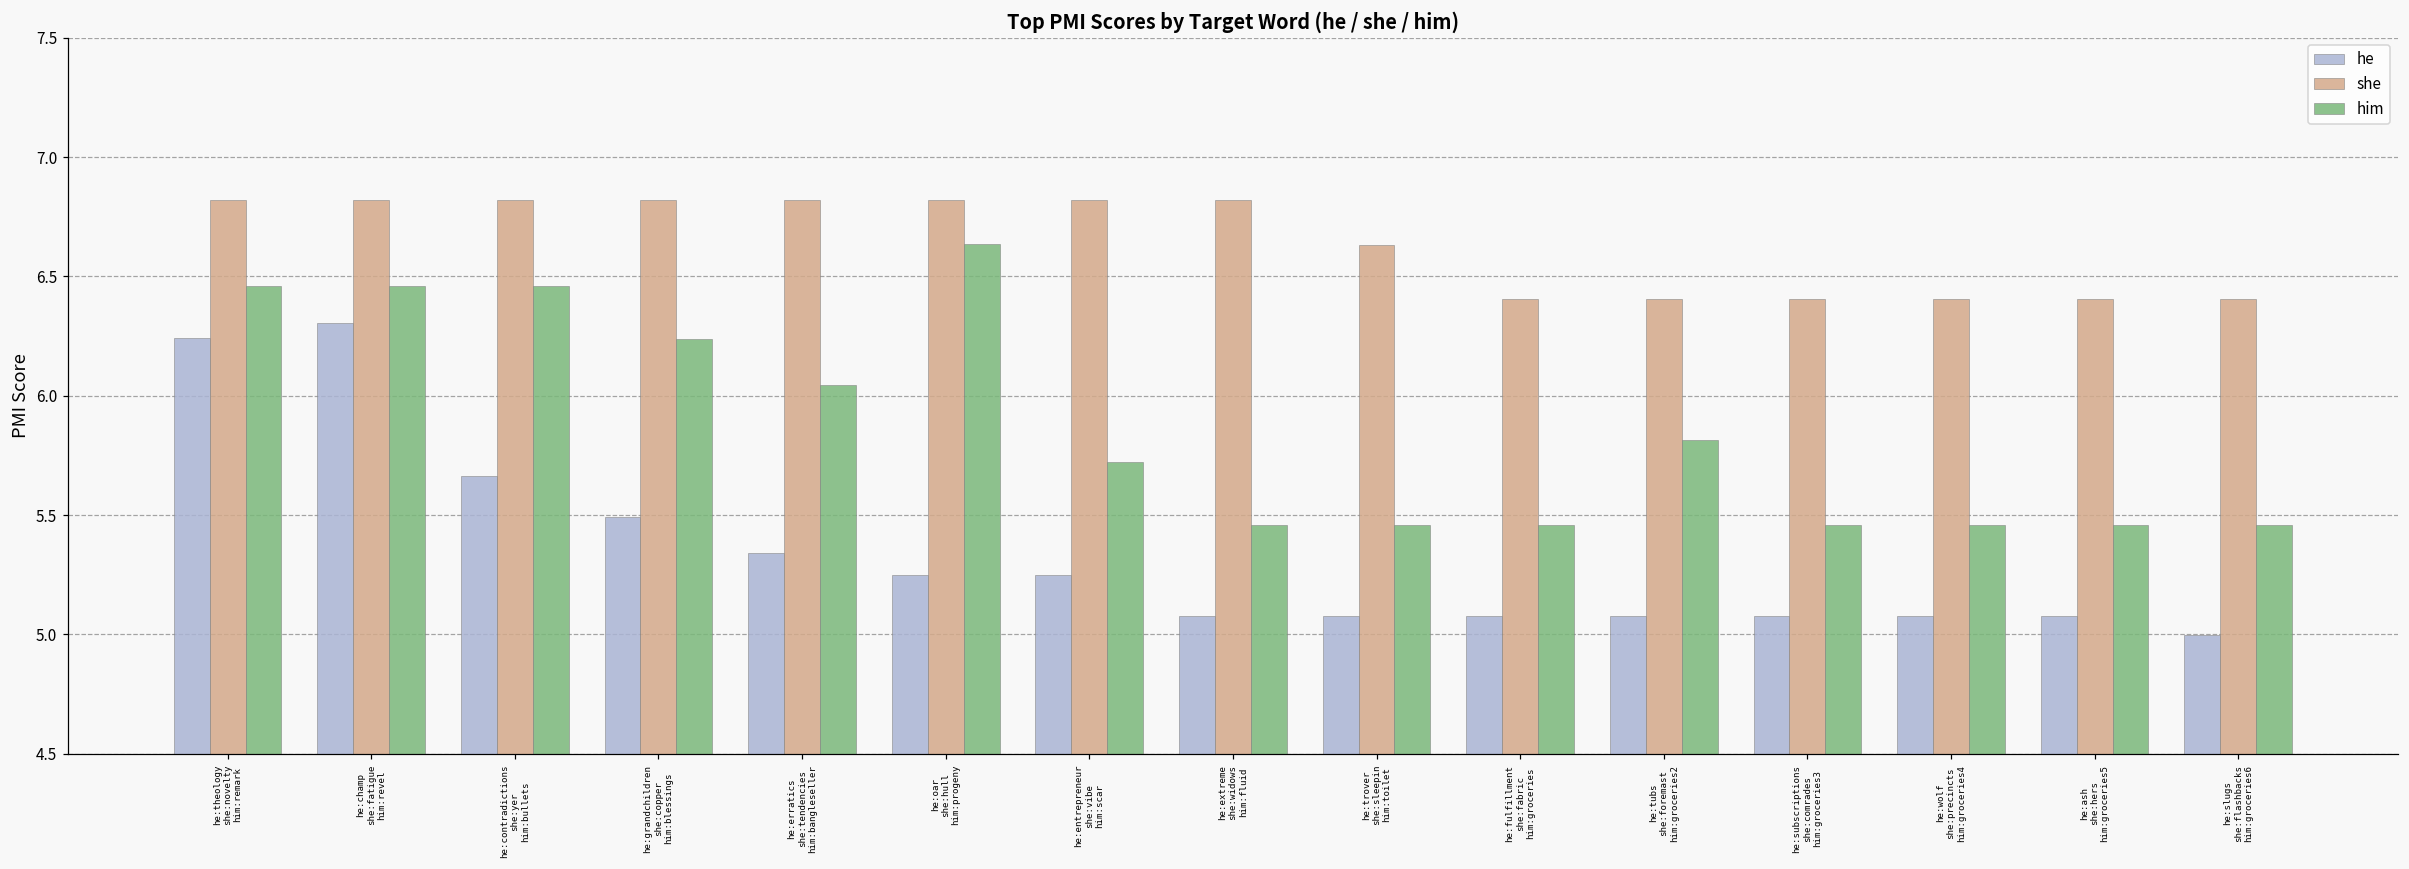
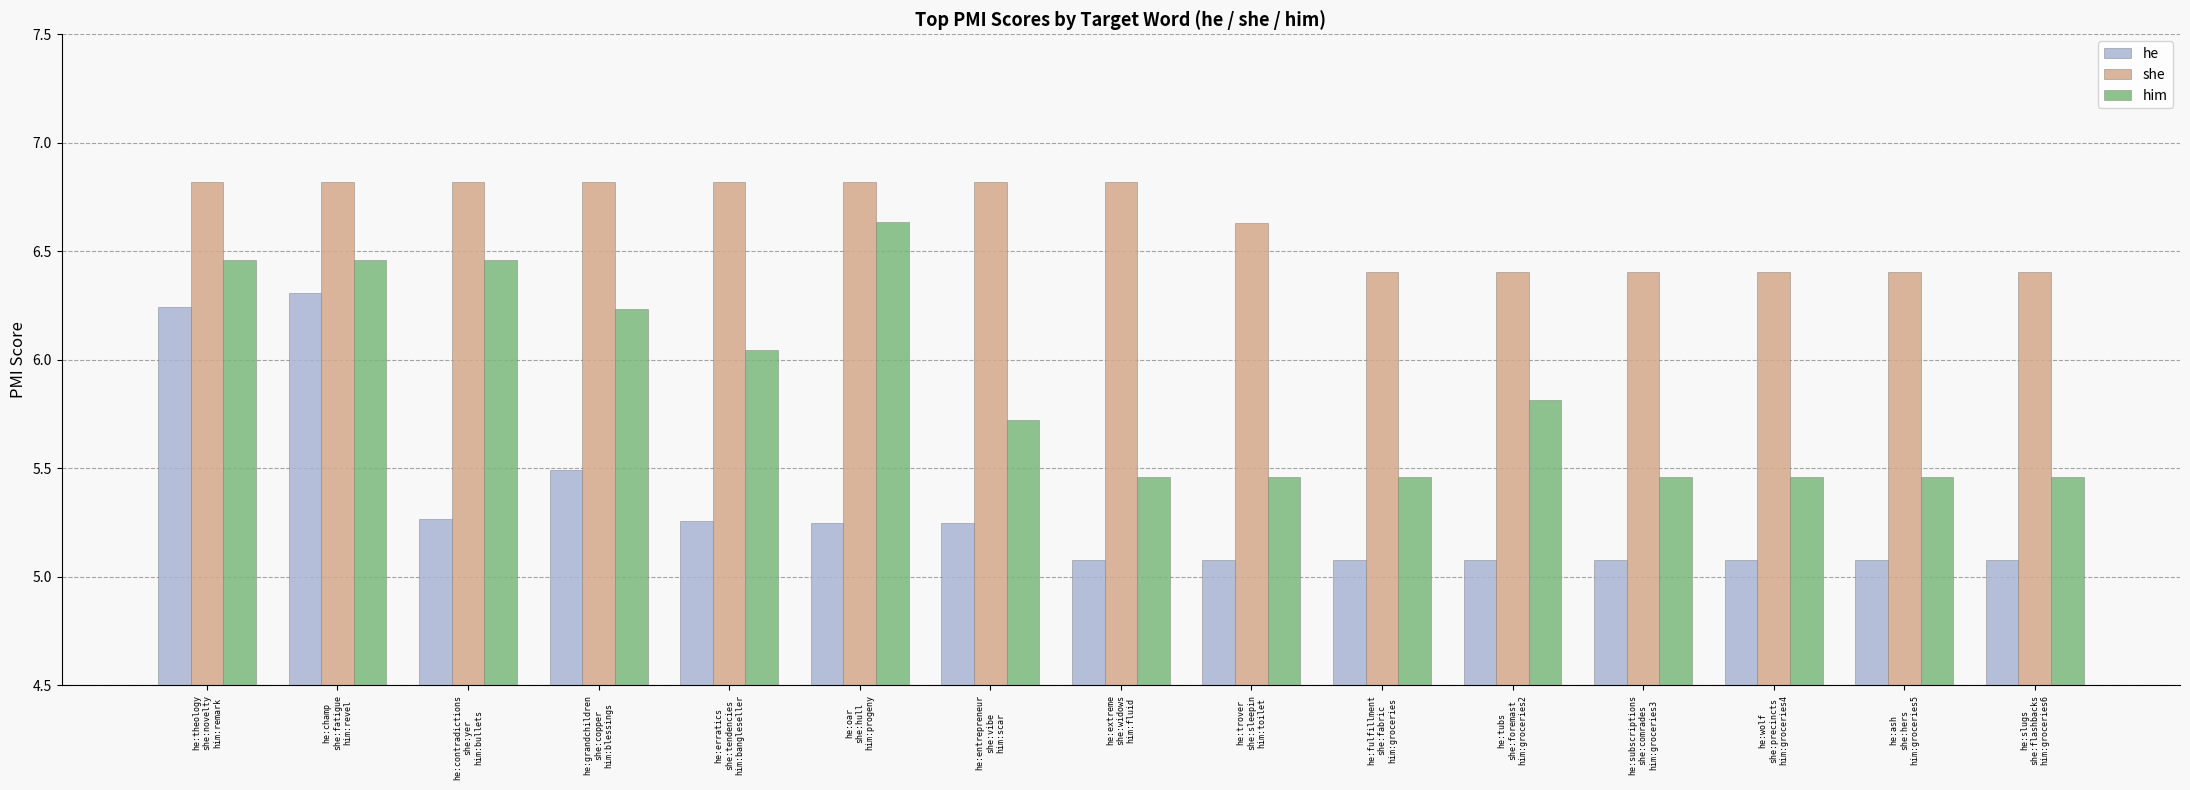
he, he:contradictions she:yer him:bullets: 5.66 -> 5.26
he, he:erratics she:tendencies him:bangleseller: 5.34 -> 5.26
he, he:slugs she:flashbacks him:groceries6: 5.00 -> 5.08
